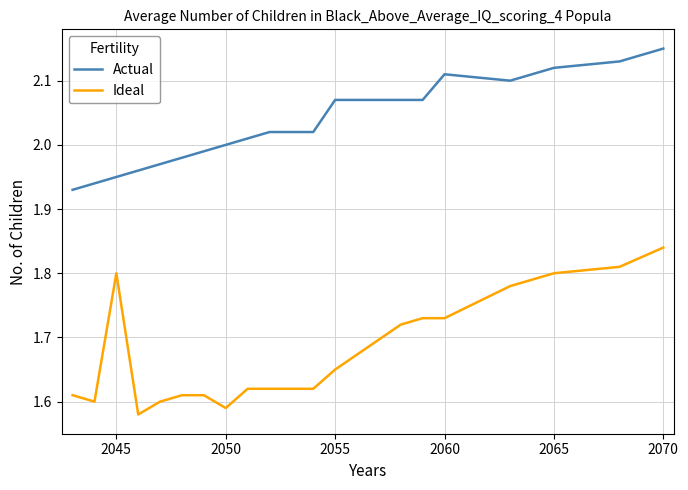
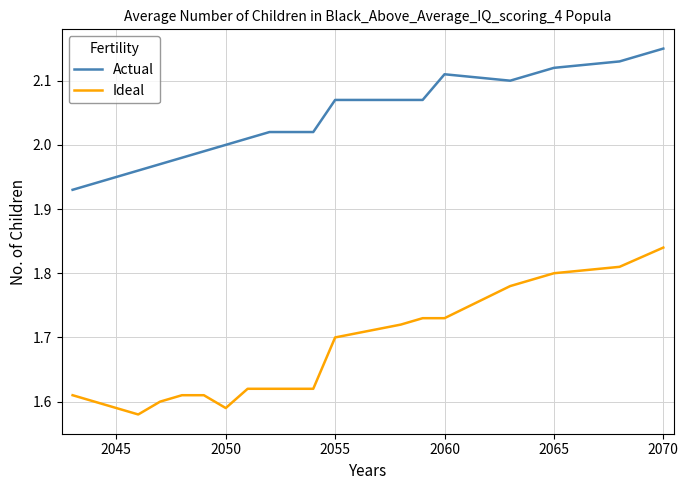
Ideal, 2045: 1.80 -> 1.59
Ideal, 2055: 1.65 -> 1.70
